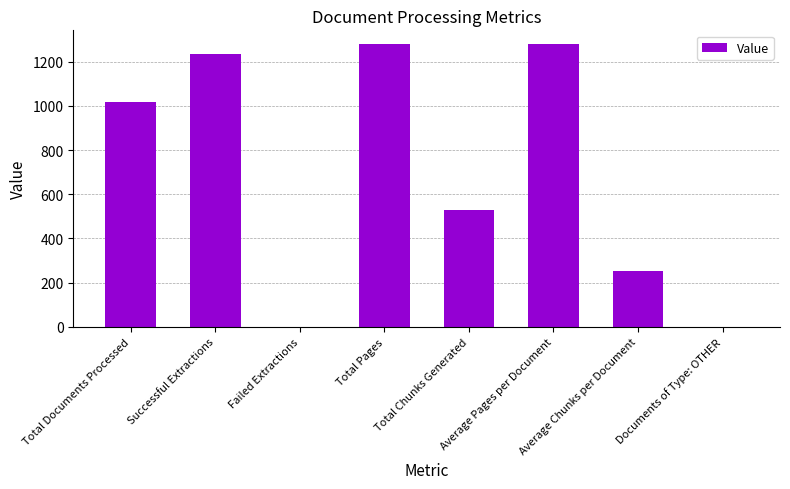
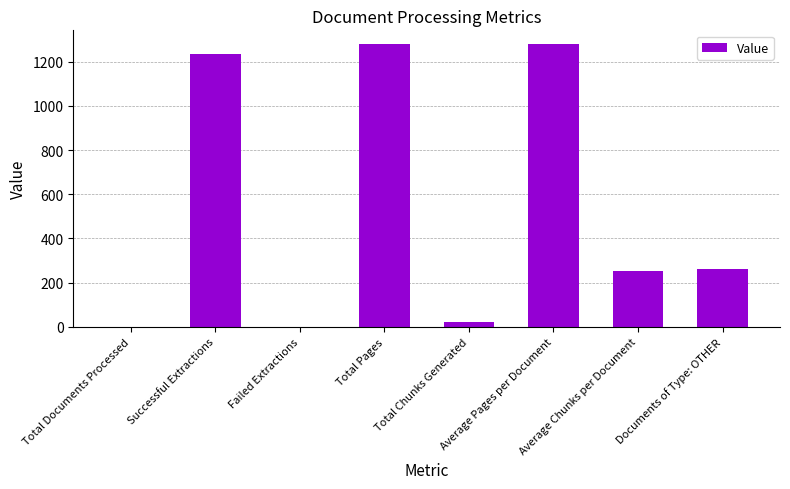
Total Documents Processed: 1020 -> 0
Total Chunks Generated: 530 -> 20
Documents of Type: OTHER: 0 -> 260
